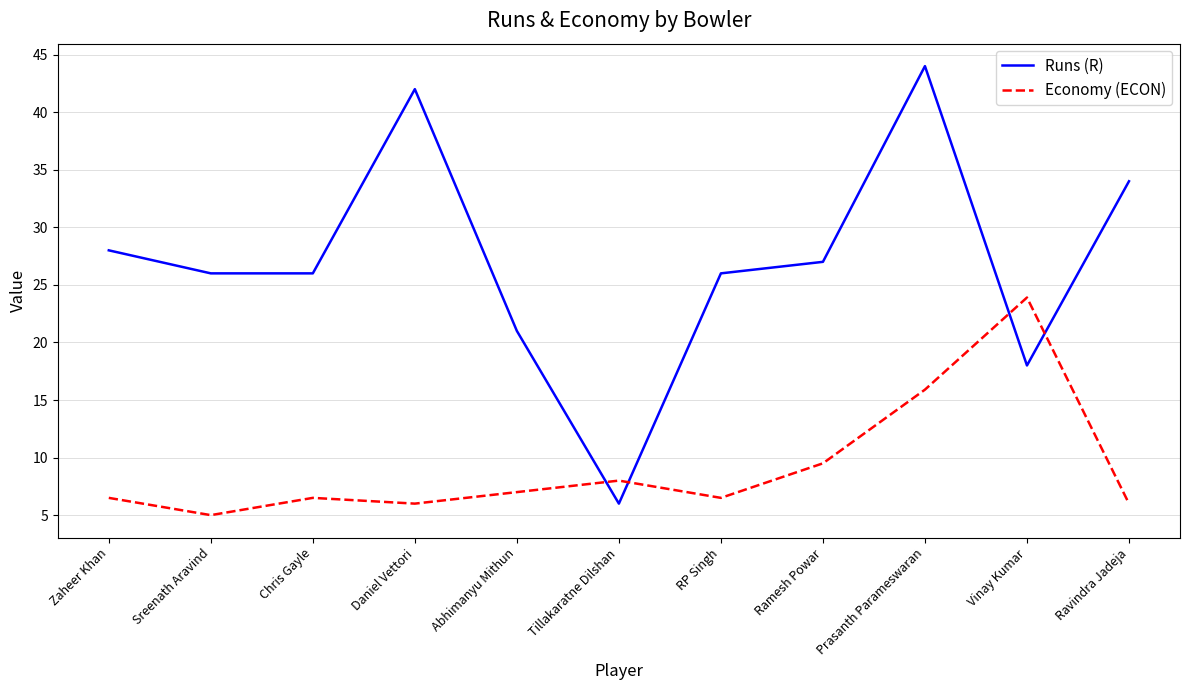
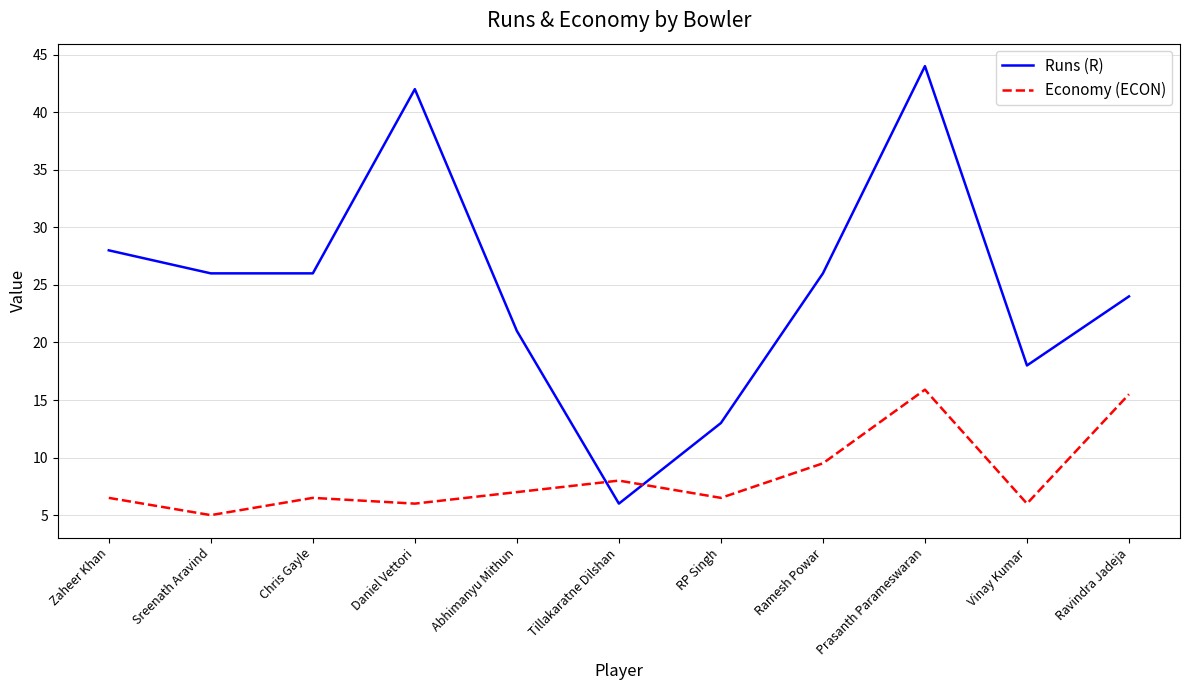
Runs (R), RP Singh: 26 -> 13
Runs (R), Ramesh Powar: 27 -> 26
Economy (ECON), Vinay Kumar: 23.9 -> 6.0
Runs (R), Ravindra Jadeja: 34 -> 24
Economy (ECON), Ravindra Jadeja: 6.0 -> 15.5
